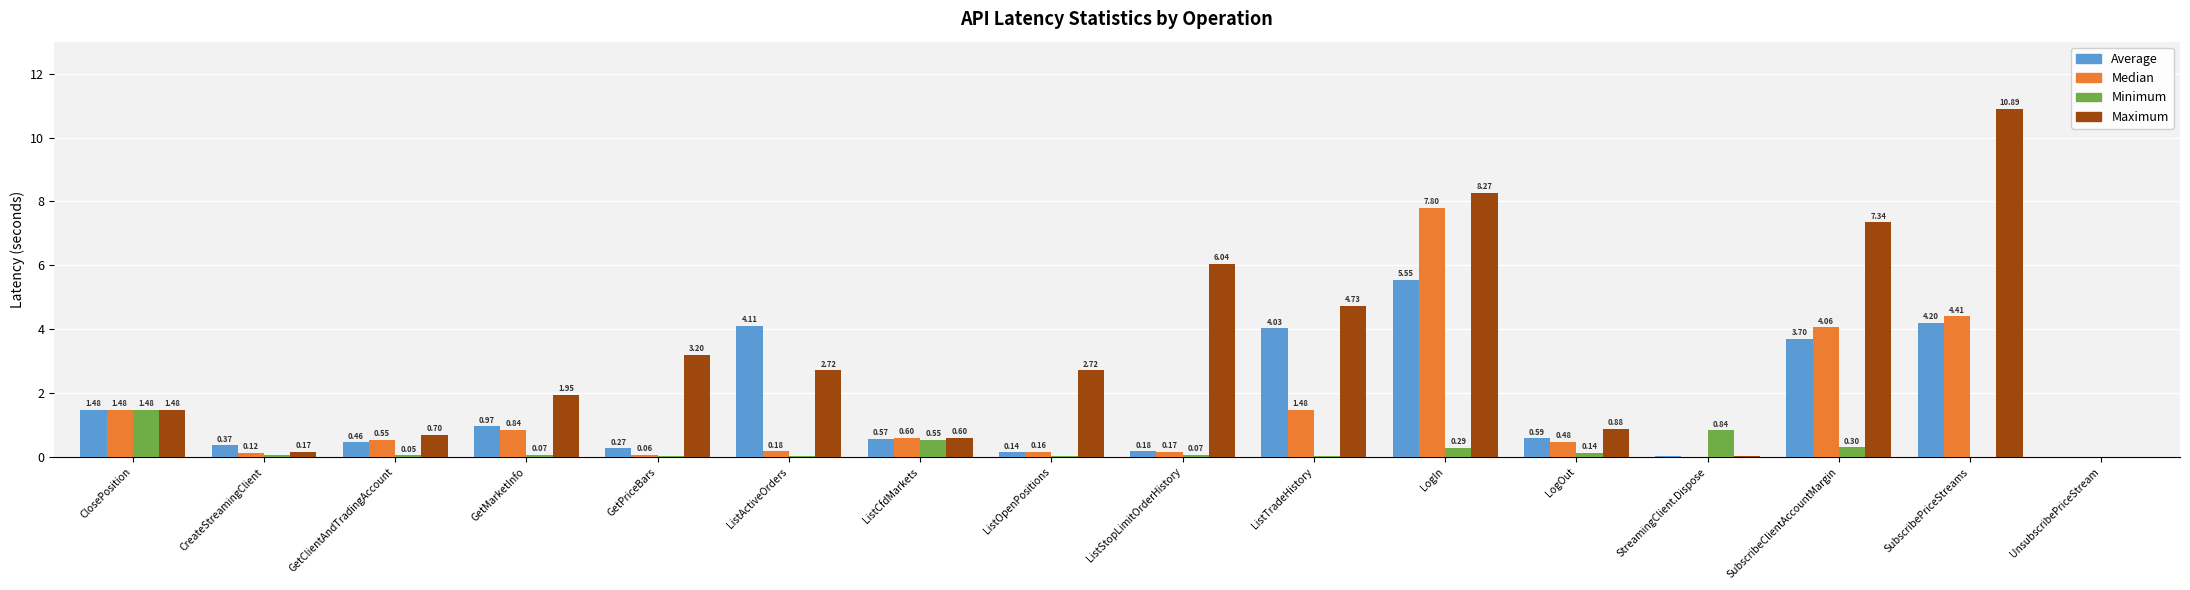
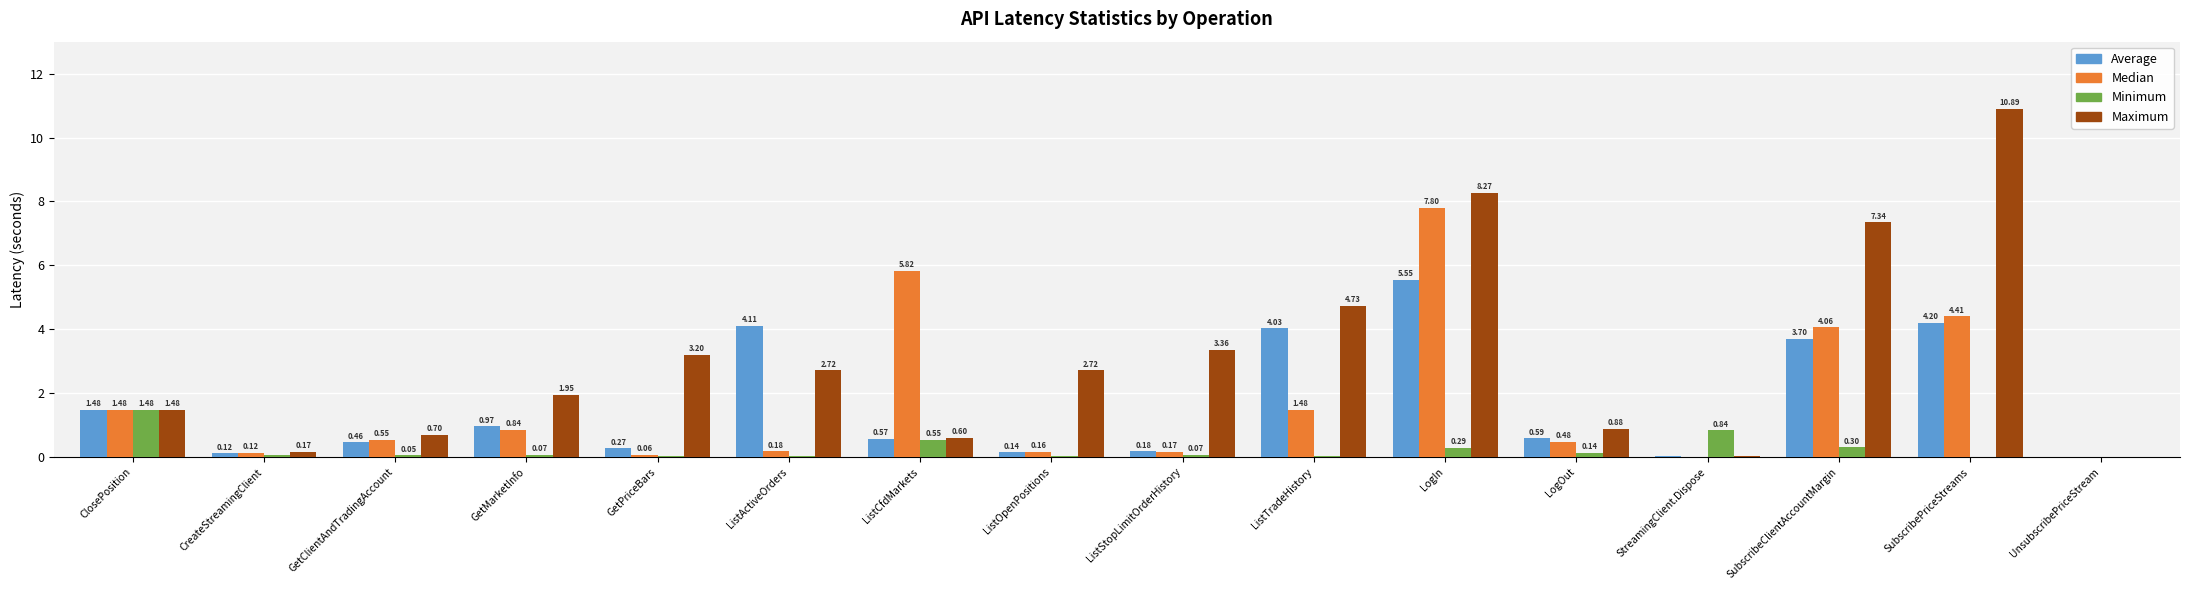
Average, CreateStreamingClient: 0.37 -> 0.12
Median, ListCfdMarkets: 0.60 -> 5.82
Maximum, ListStopLimitOrderHistory: 6.04 -> 3.36
